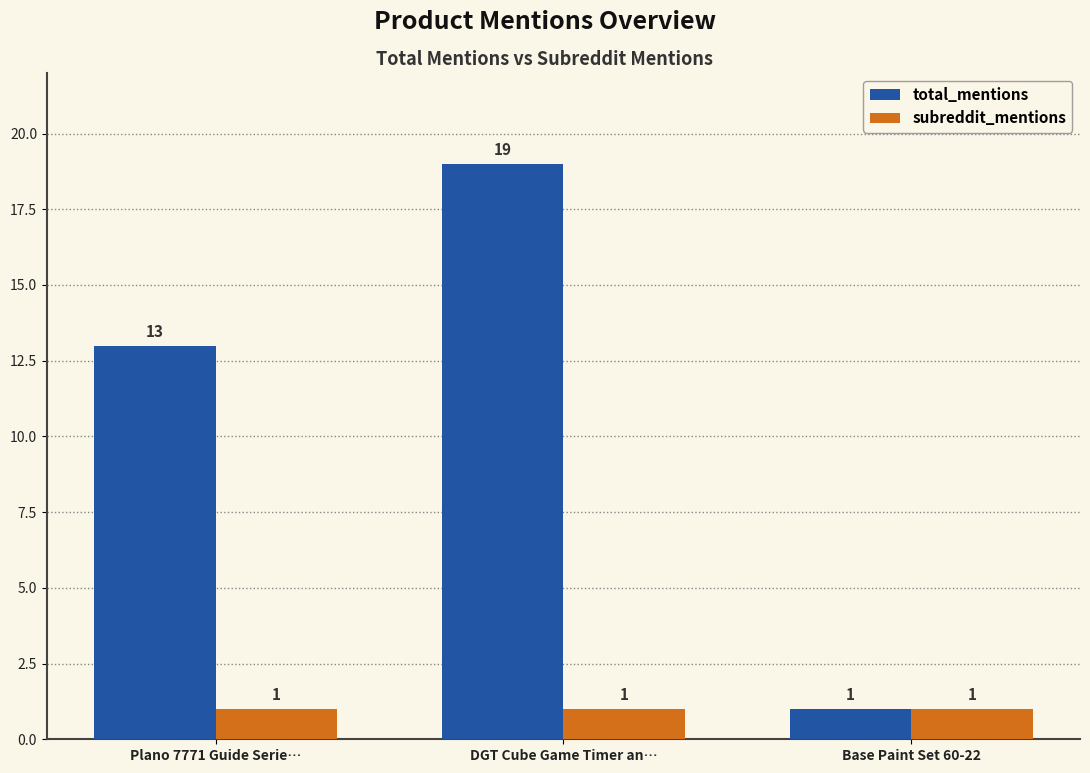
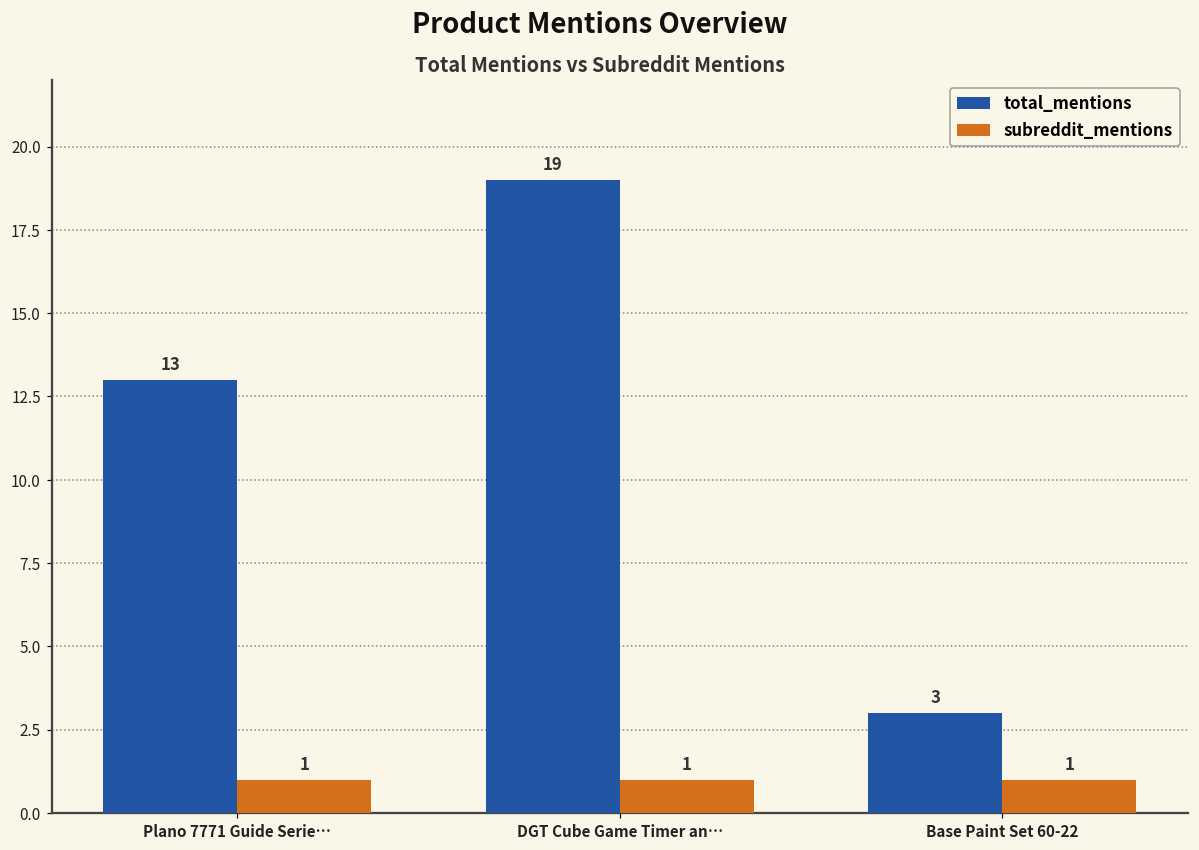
total_mentions, Base Paint Set 60-22: 1 -> 3
